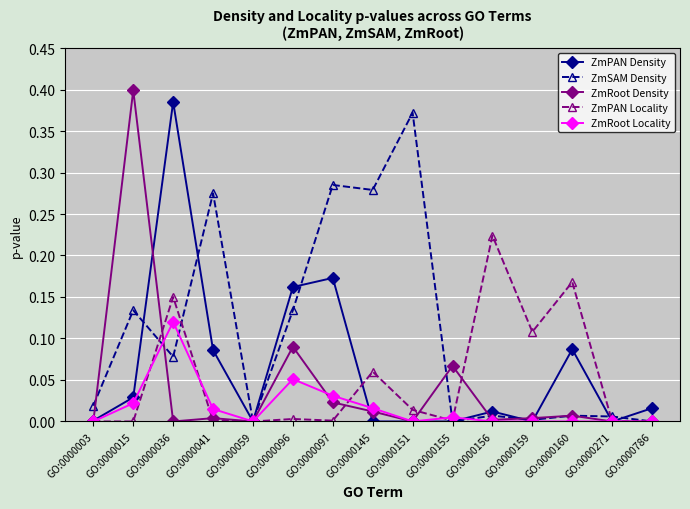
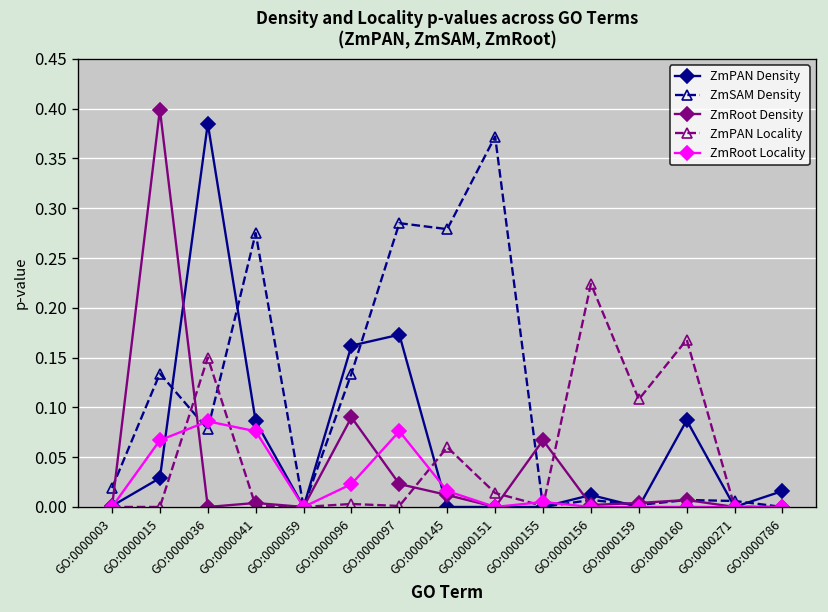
ZmRoot Locality, GO:0000015: 0.02 -> 0.07
ZmRoot Locality, GO:0000036: 0.12 -> 0.09
ZmRoot Locality, GO:0000041: 0.02 -> 0.08
ZmRoot Locality, GO:0000096: 0.05 -> 0.02
ZmRoot Locality, GO:0000097: 0.03 -> 0.08
